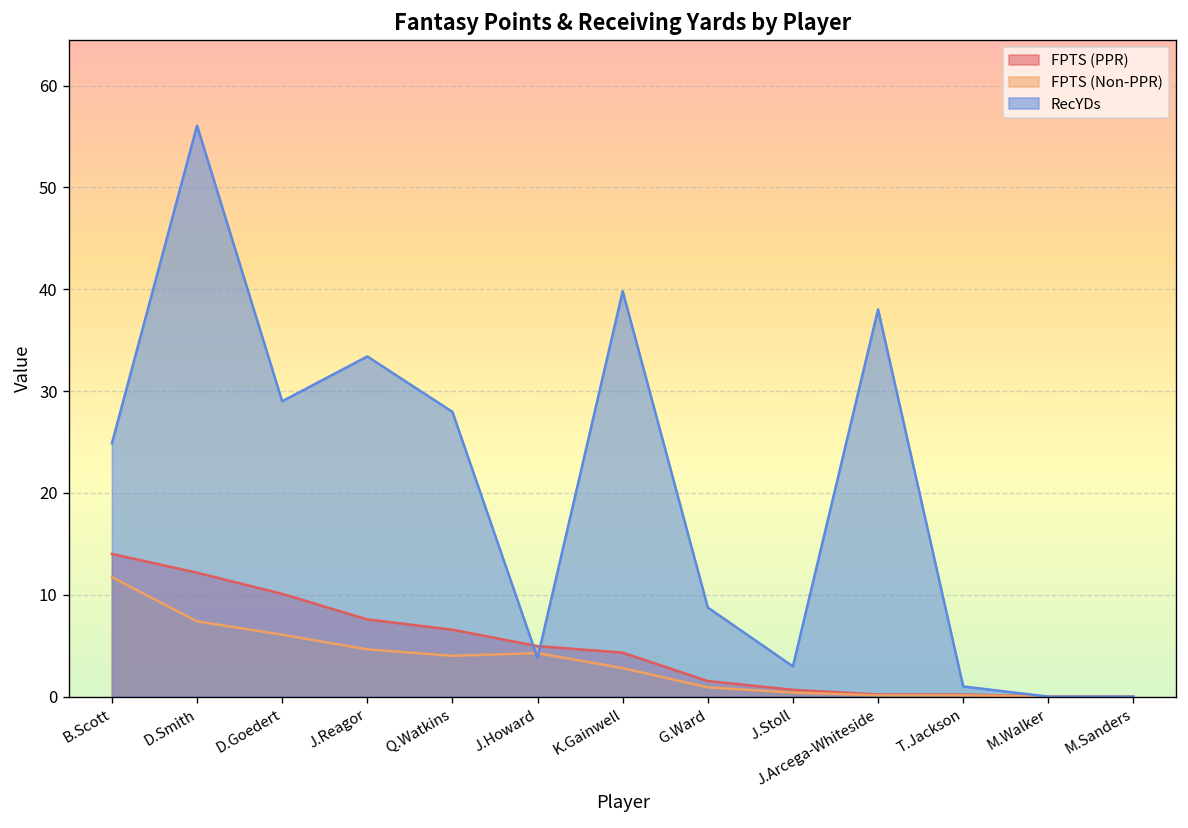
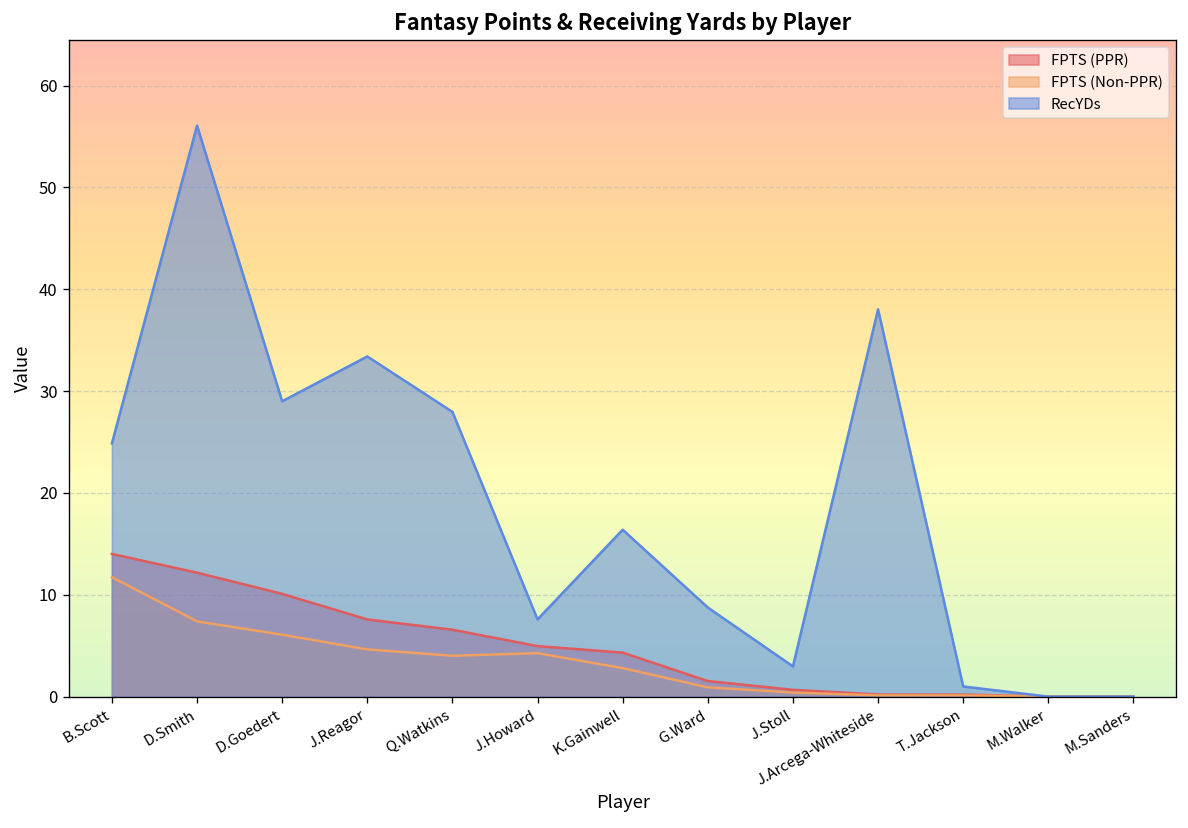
RecYDs, J.Howard: 4 -> 8
RecYDs, K.Gainwell: 40 -> 16
